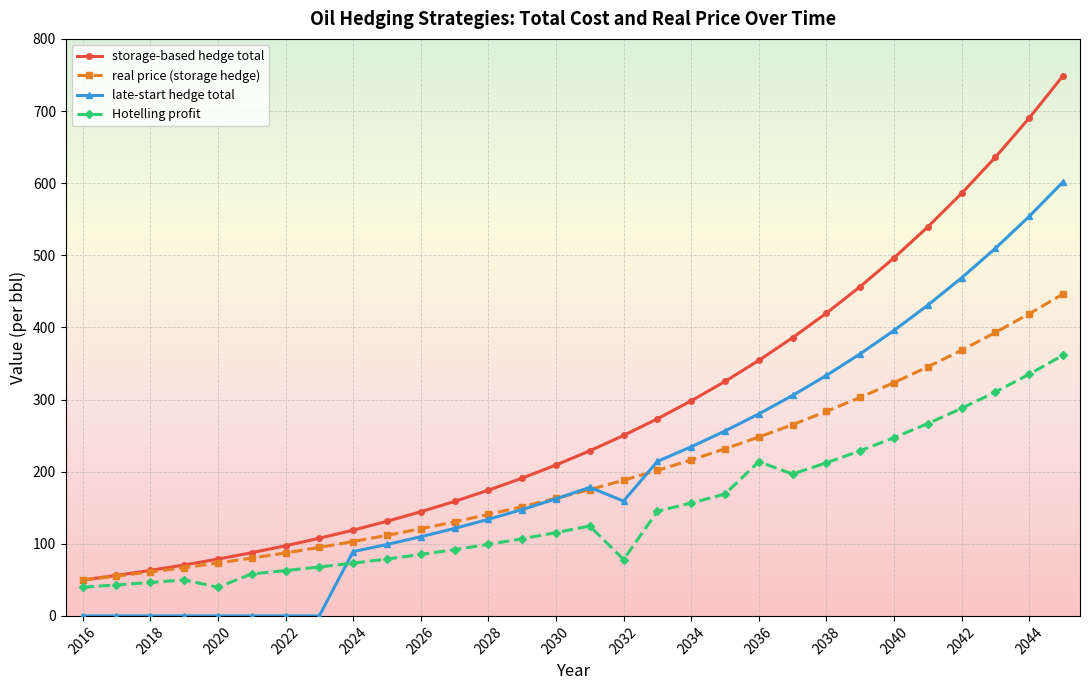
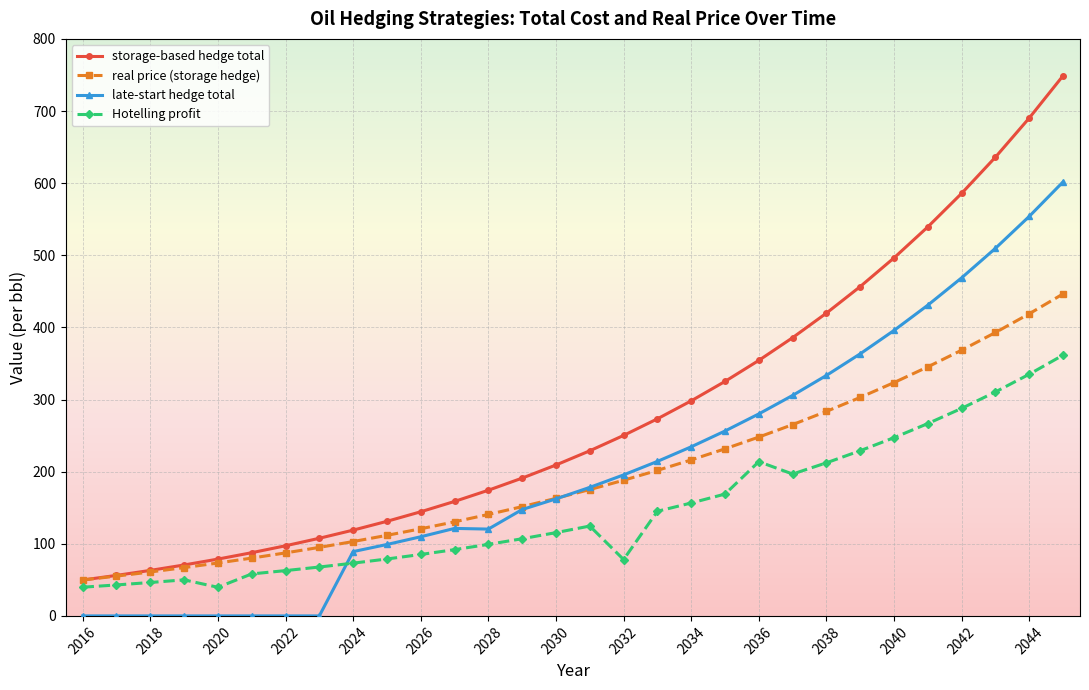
late-start hedge total, 2028: 130 -> 120
late-start hedge total, 2032: 160 -> 200
